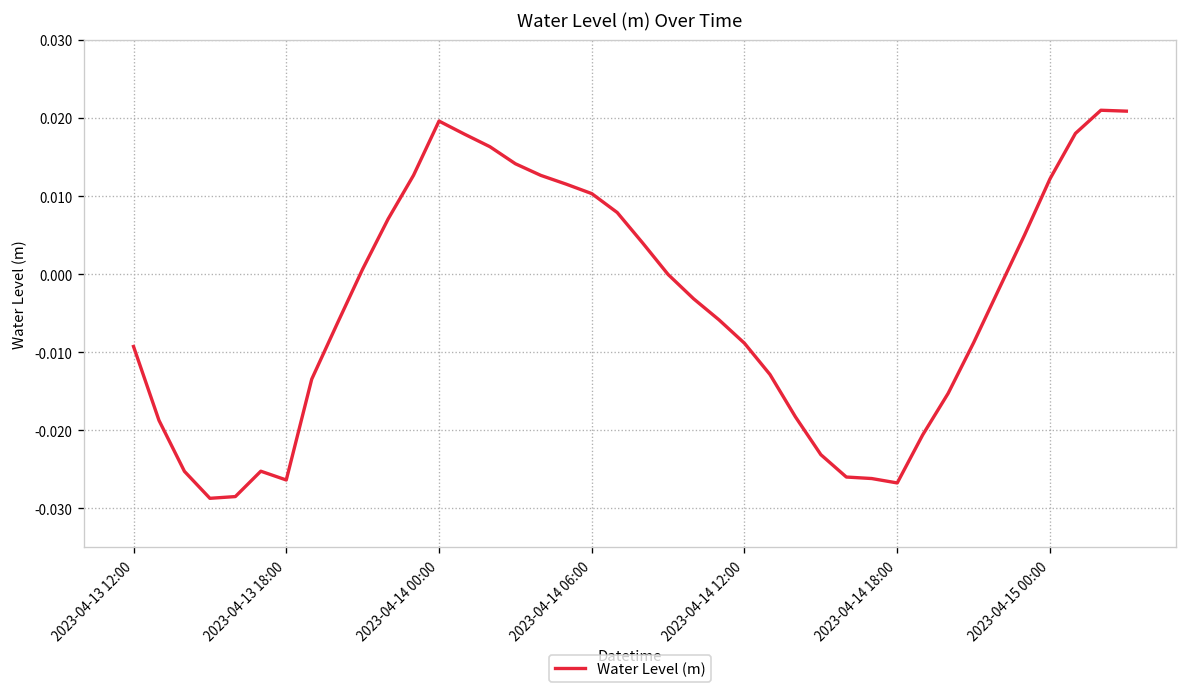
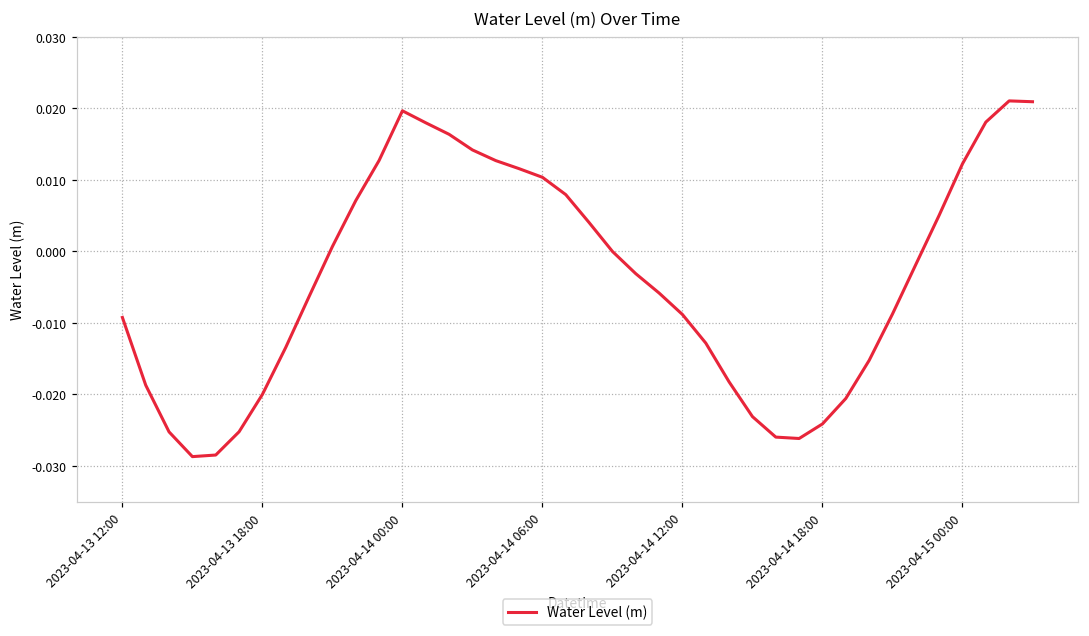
2023-04-13 18:00: -0.026 -> -0.020
2023-04-14 18:00: -0.027 -> -0.024
